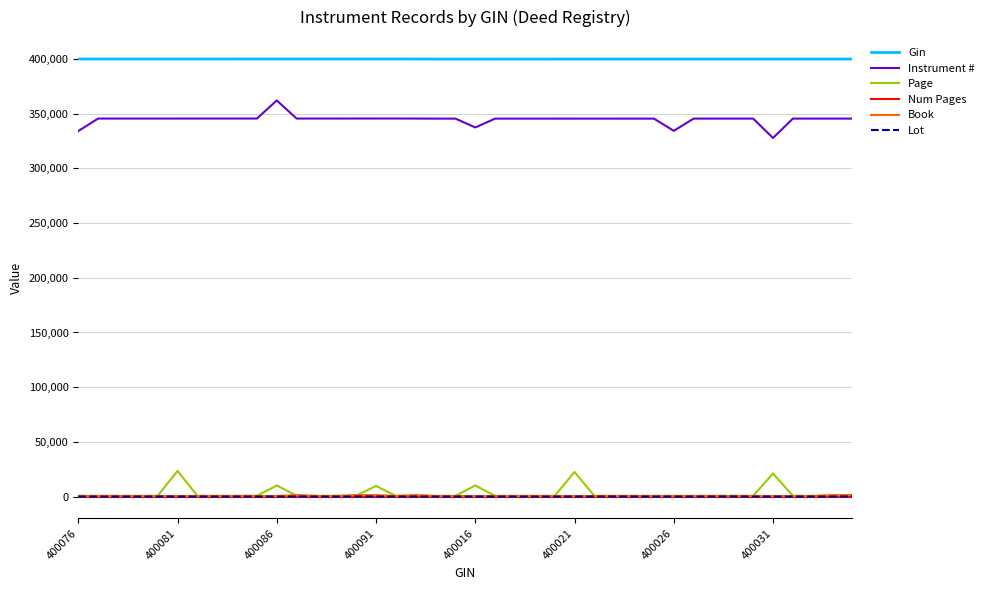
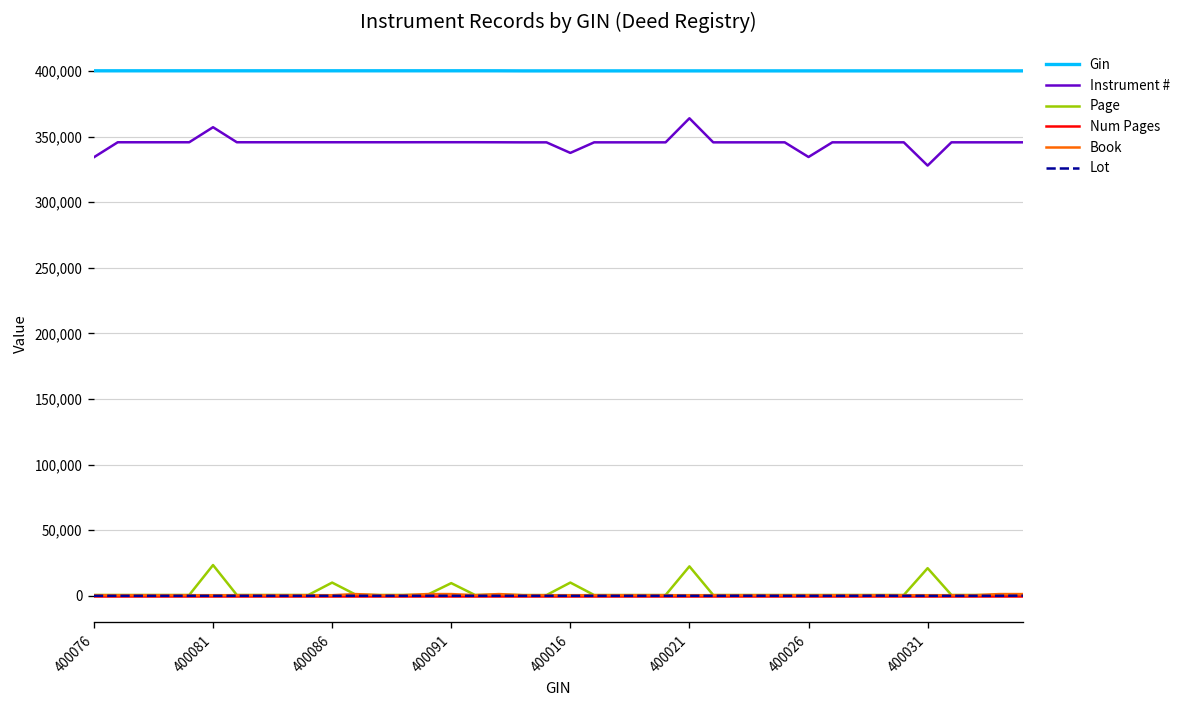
Instrument #, 400081: 346,000 -> 357,000
Instrument #, 400086: 362,000 -> 346,000
Instrument #, 400021: 346,000 -> 364,000
